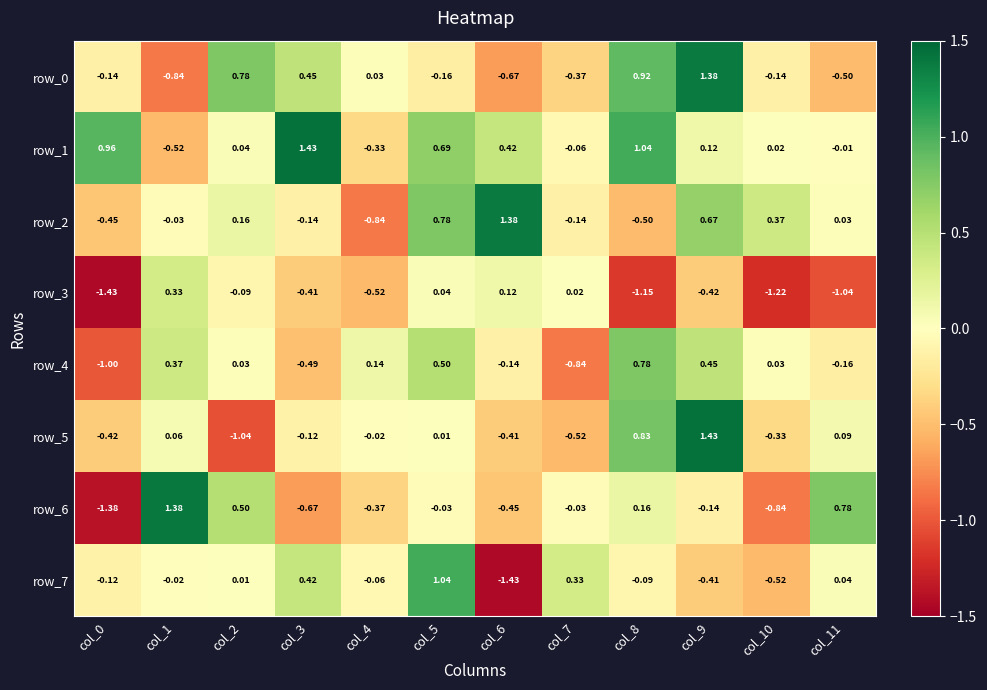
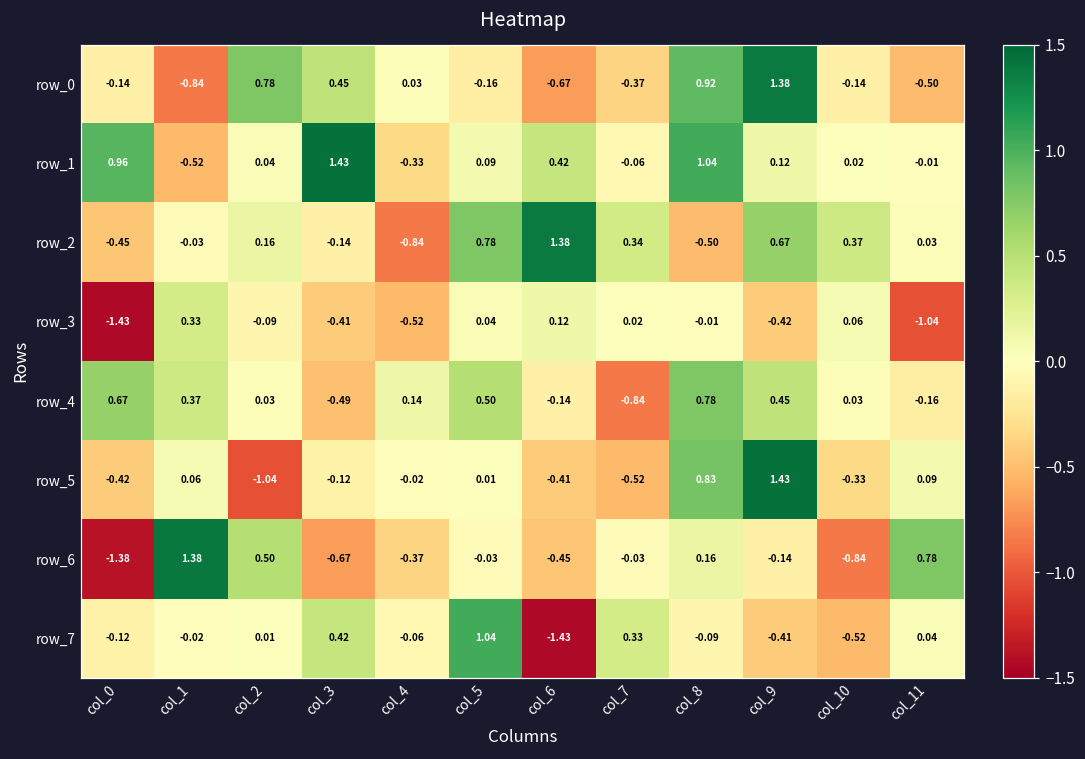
row_1, col_5: 0.69 -> 0.09
row_2, col_7: -0.14 -> 0.34
row_3, col_8: -1.15 -> -0.01
row_3, col_10: -1.22 -> 0.06
row_4, col_0: -1.00 -> 0.67
